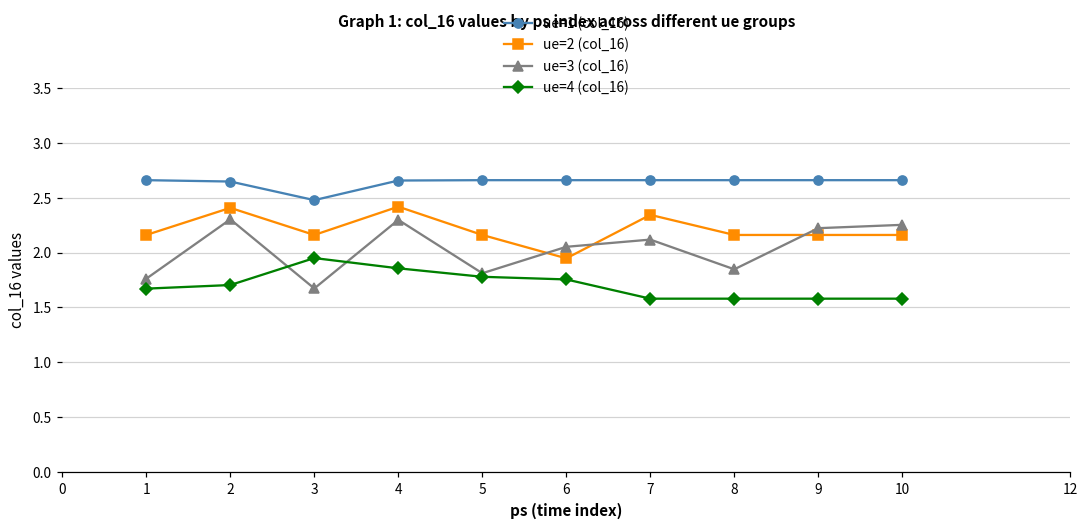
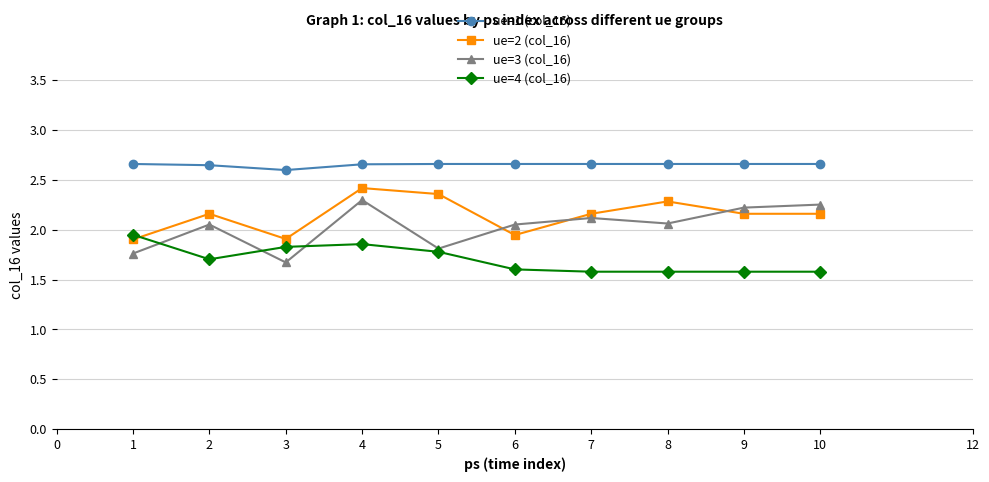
ue=2 (col_16), 1: 2.2 -> 1.9
ue=4 (col_16), 1: 1.7 -> 2.0
ue=2 (col_16), 2: 2.4 -> 2.2
ue=3 (col_16), 2: 2.3 -> 2.1
ue=1 (col_16), 3: 2.5 -> 2.6
ue=2 (col_16), 3: 2.2 -> 1.9
ue=4 (col_16), 3: 2.0 -> 1.8
ue=2 (col_16), 5: 2.2 -> 2.4
ue=4 (col_16), 6: 1.8 -> 1.6
ue=2 (col_16), 7: 2.3 -> 2.2
ue=2 (col_16), 8: 2.2 -> 2.3
ue=3 (col_16), 8: 1.8 -> 2.1
